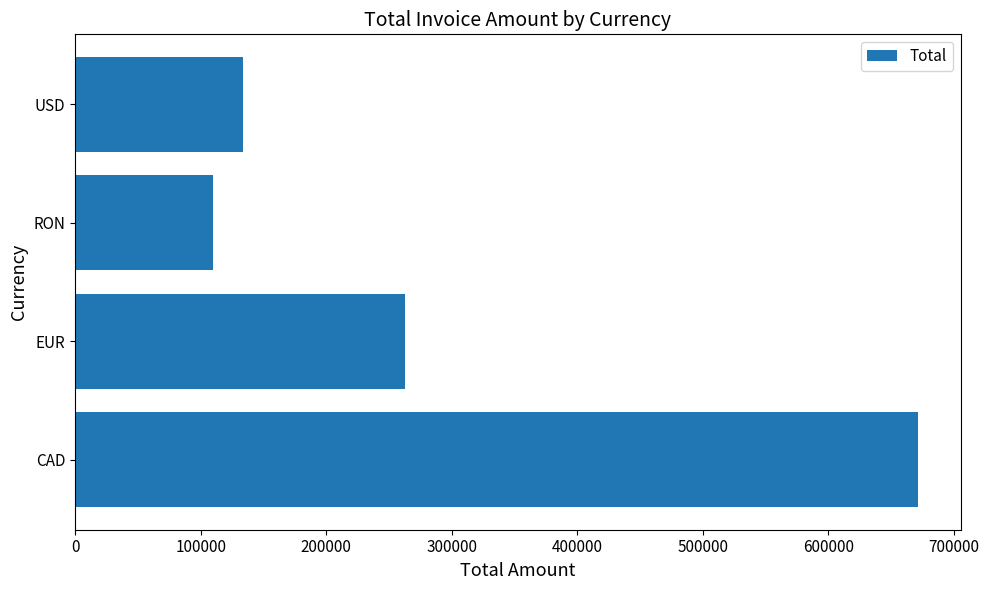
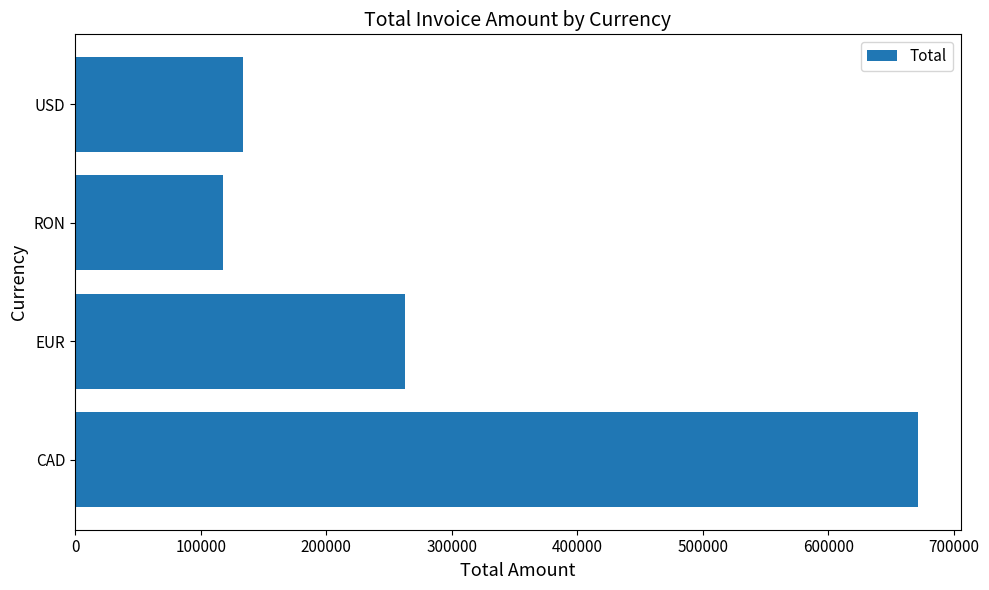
RON: 110000 -> 118000
